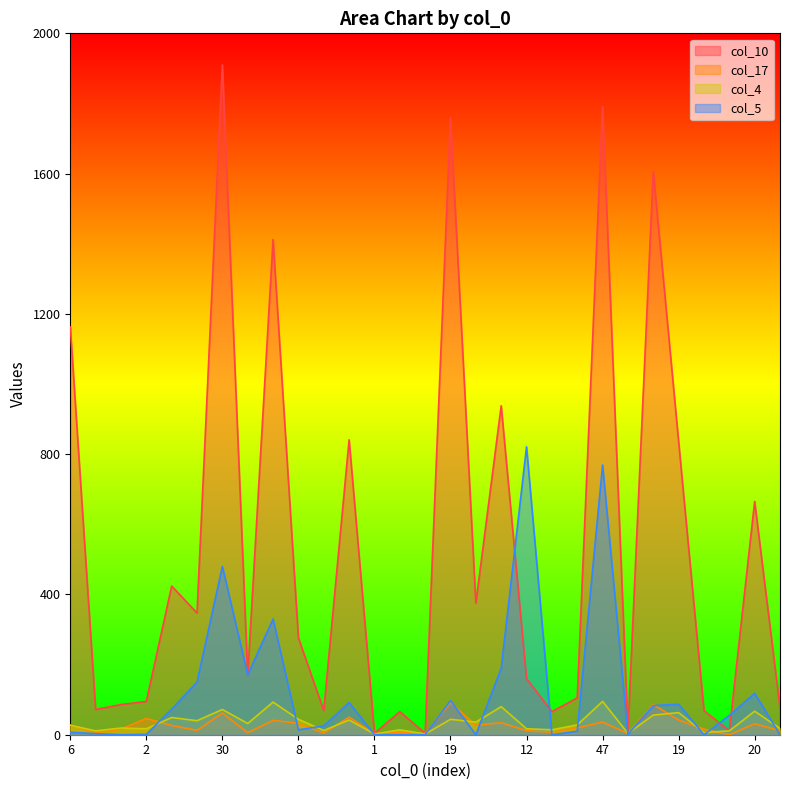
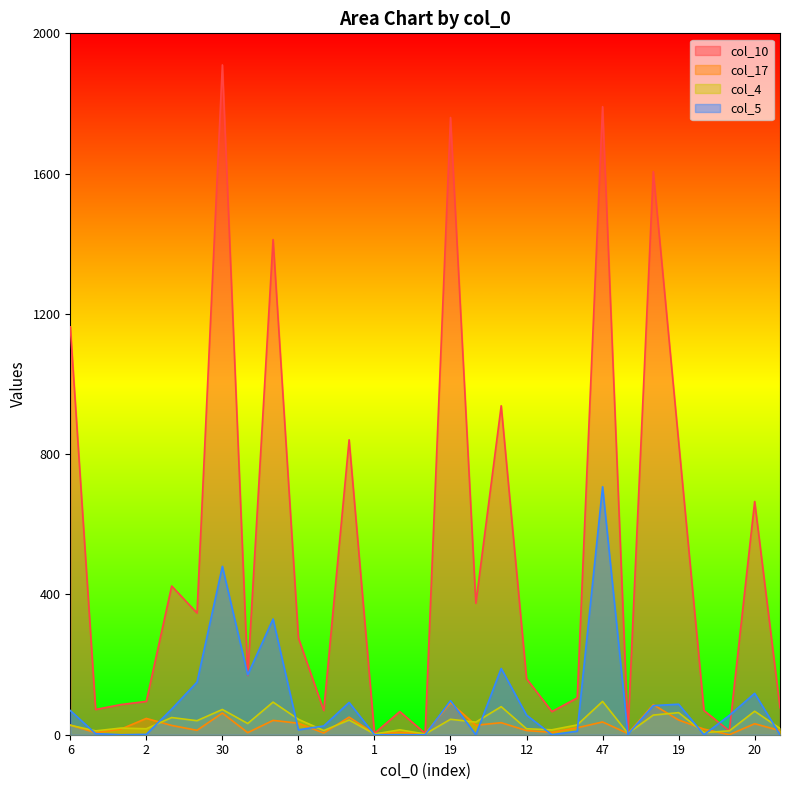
col_5, 6: 10 -> 70
col_5, 12: 820 -> 60
col_5, 47: 770 -> 710
